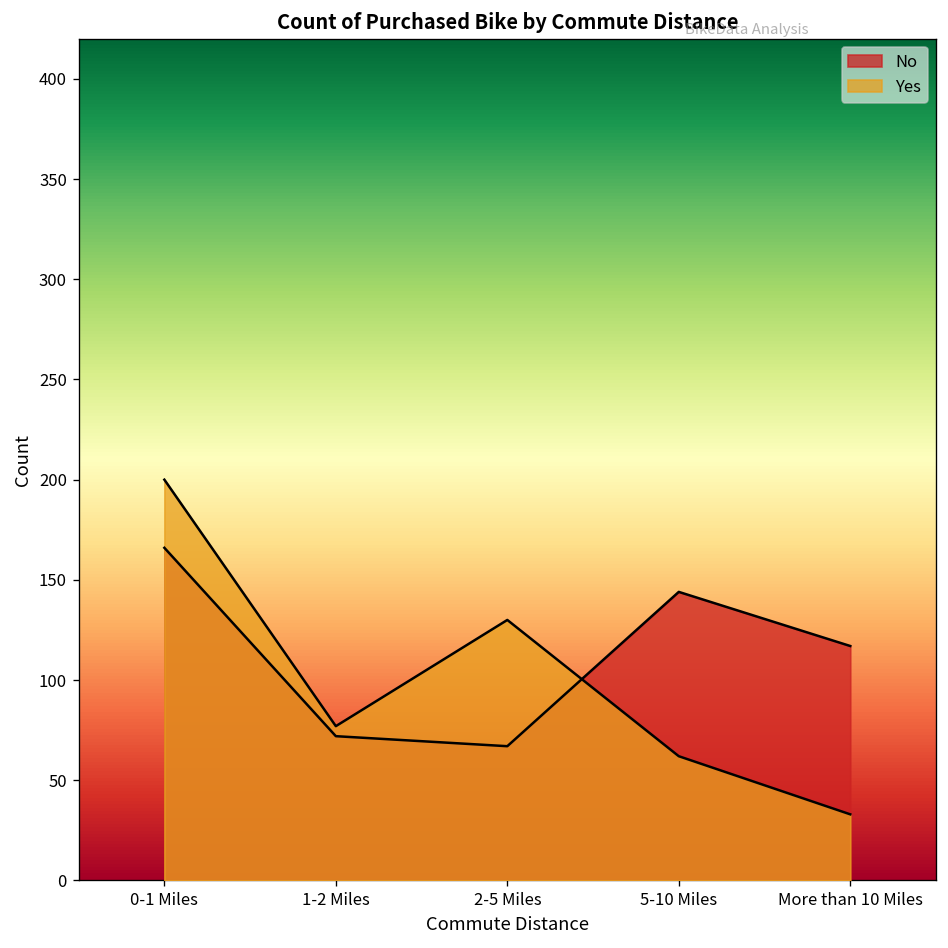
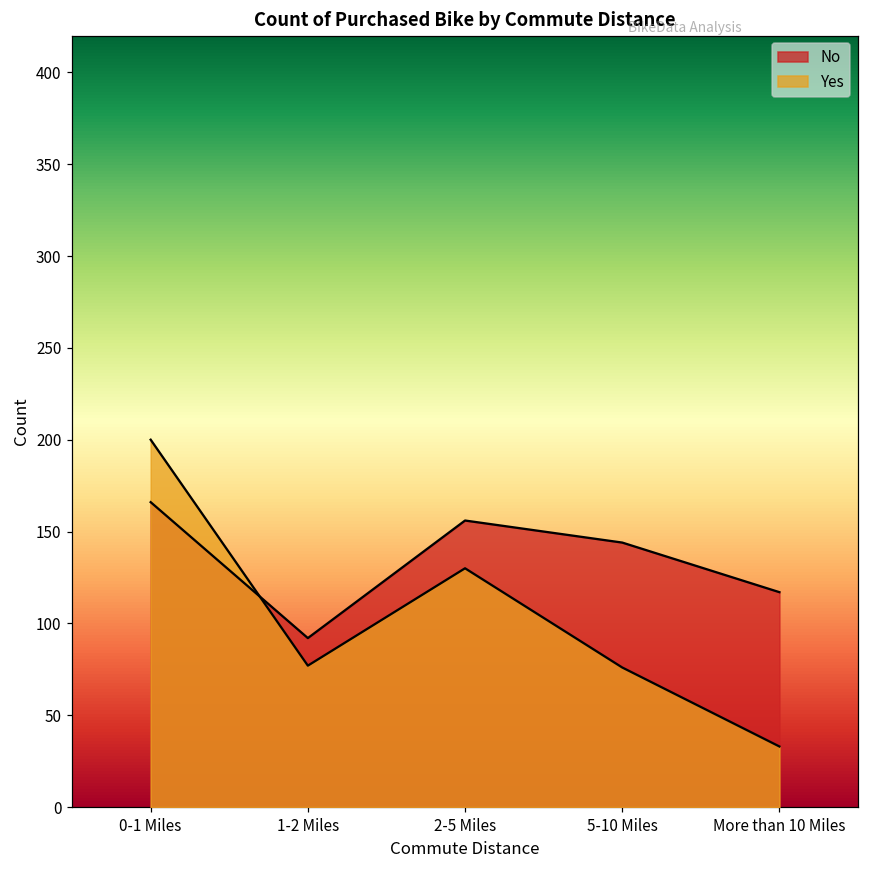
No, 1-2 Miles: 72 -> 92
No, 2-5 Miles: 67 -> 156
Yes, 5-10 Miles: 62 -> 76
